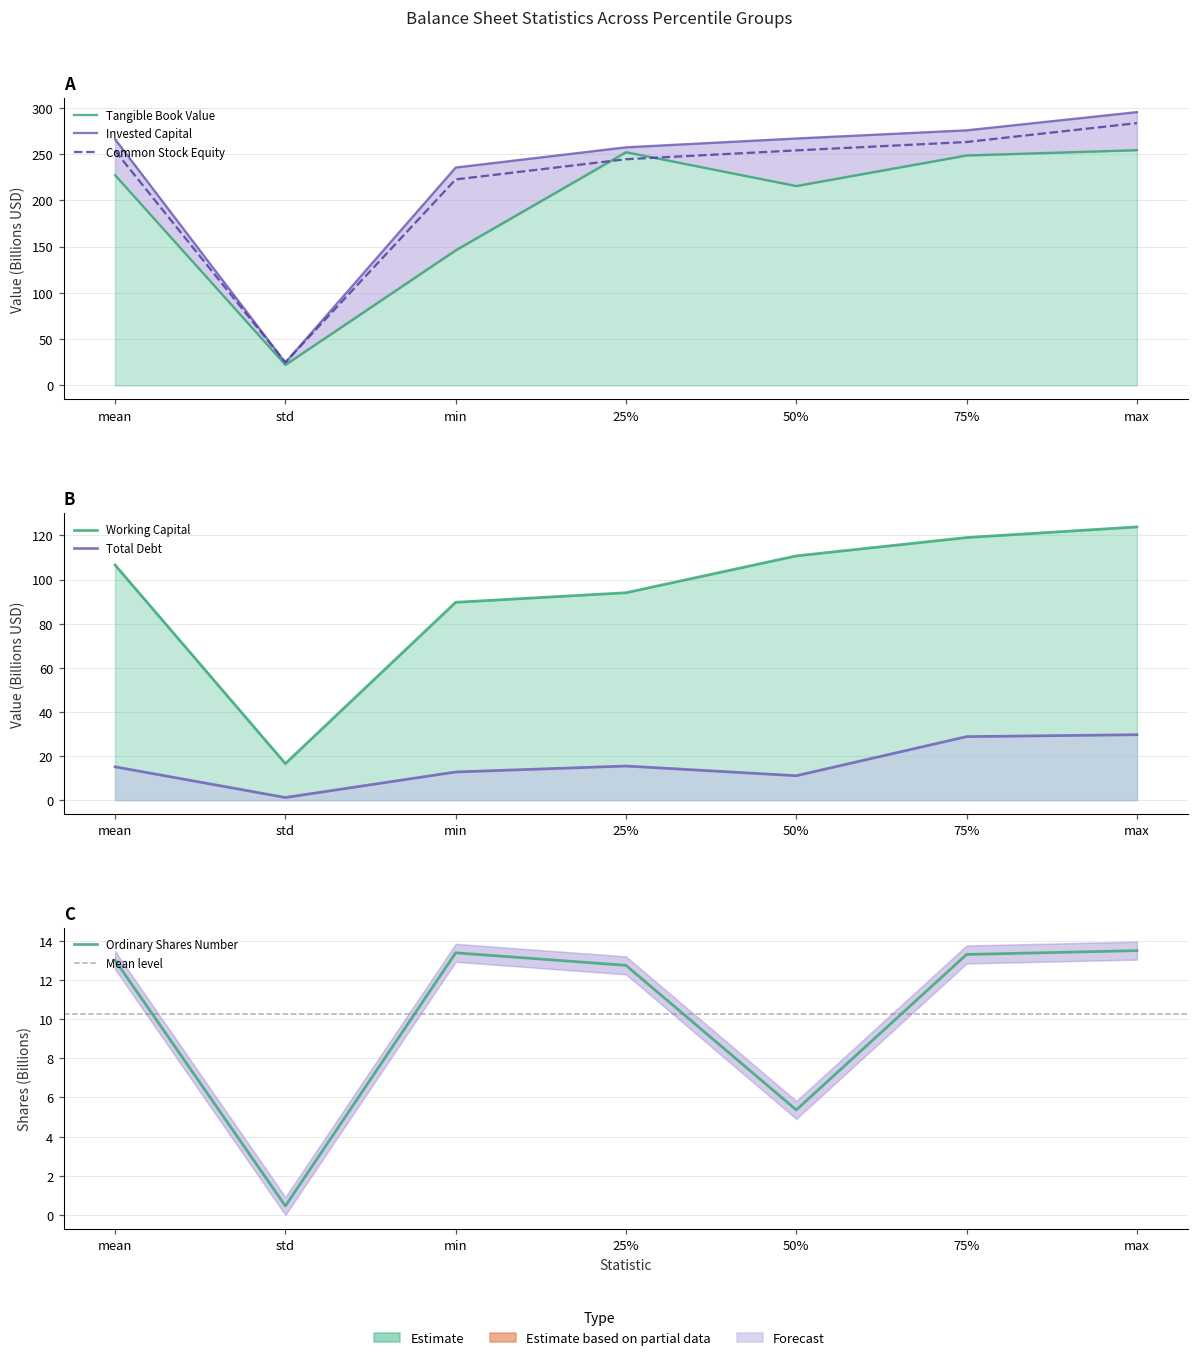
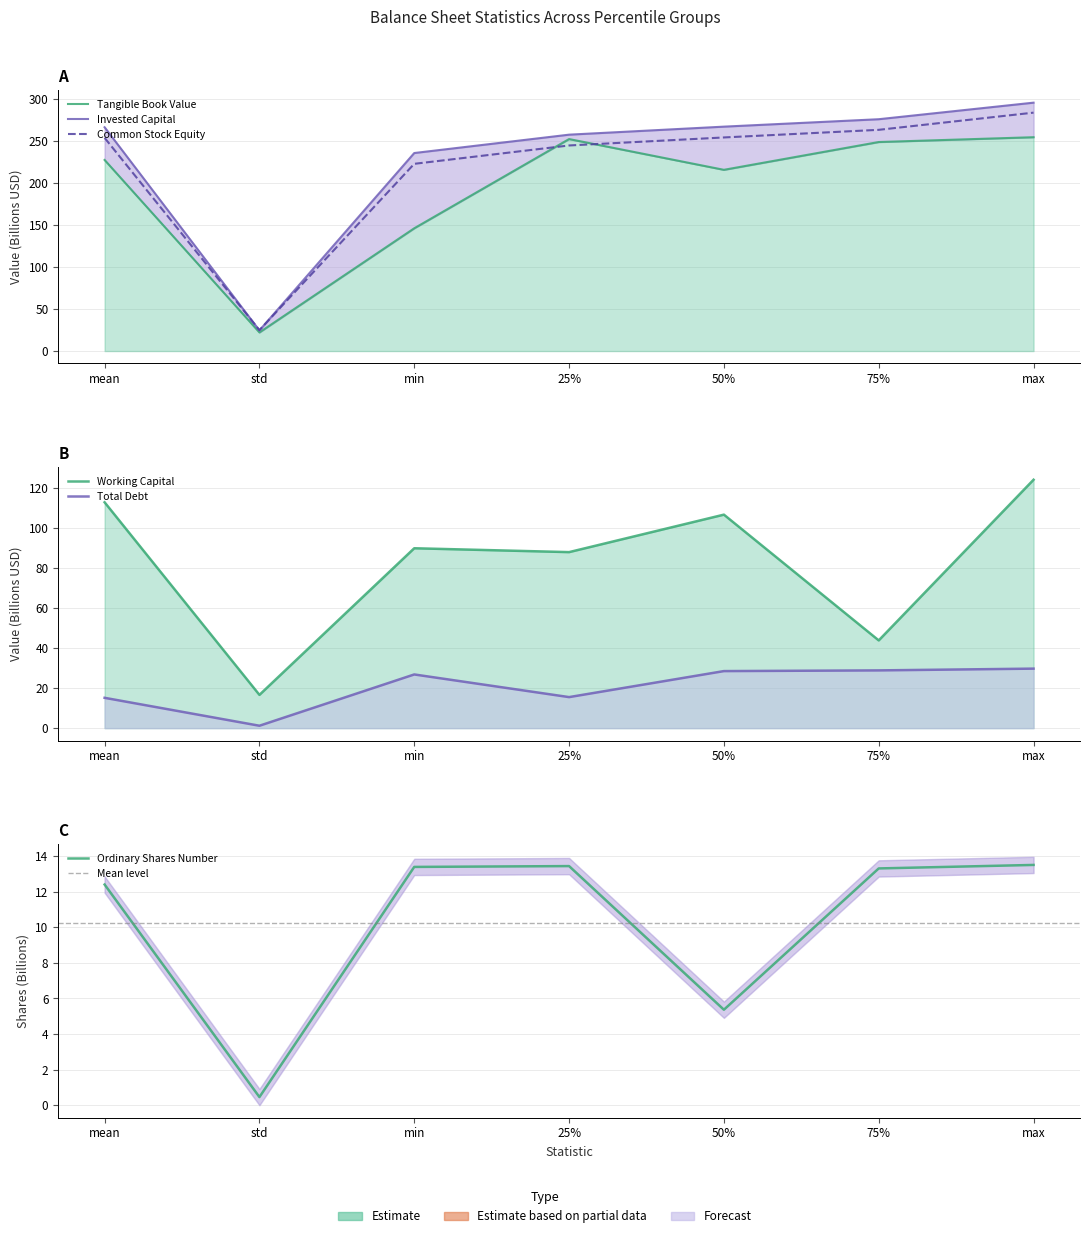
B, Working Capital, mean: 107 -> 113
B, Total Debt, min: 13 -> 27
B, Working Capital, 25%: 94 -> 88
B, Working Capital, 50%: 111 -> 106
B, Total Debt, 50%: 11 -> 28
B, Working Capital, 75%: 119 -> 44
C, Ordinary Shares Number, mean: 13.0 -> 12.4
C, Ordinary Shares Number, 25%: 12.8 -> 13.4
